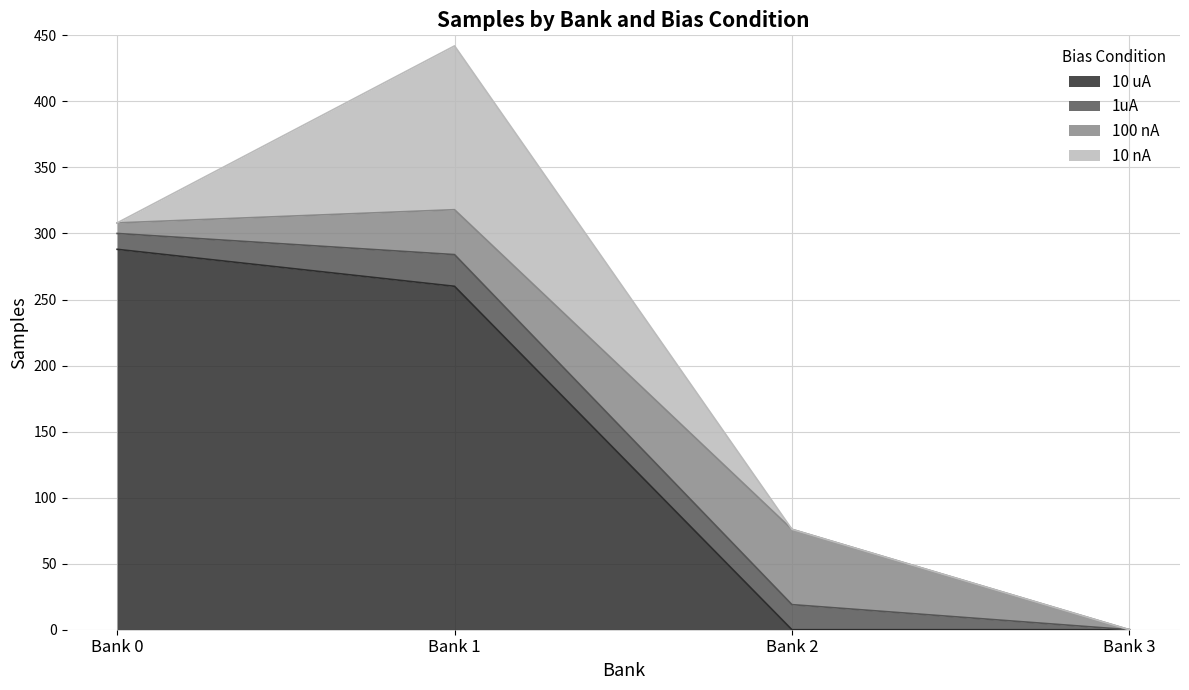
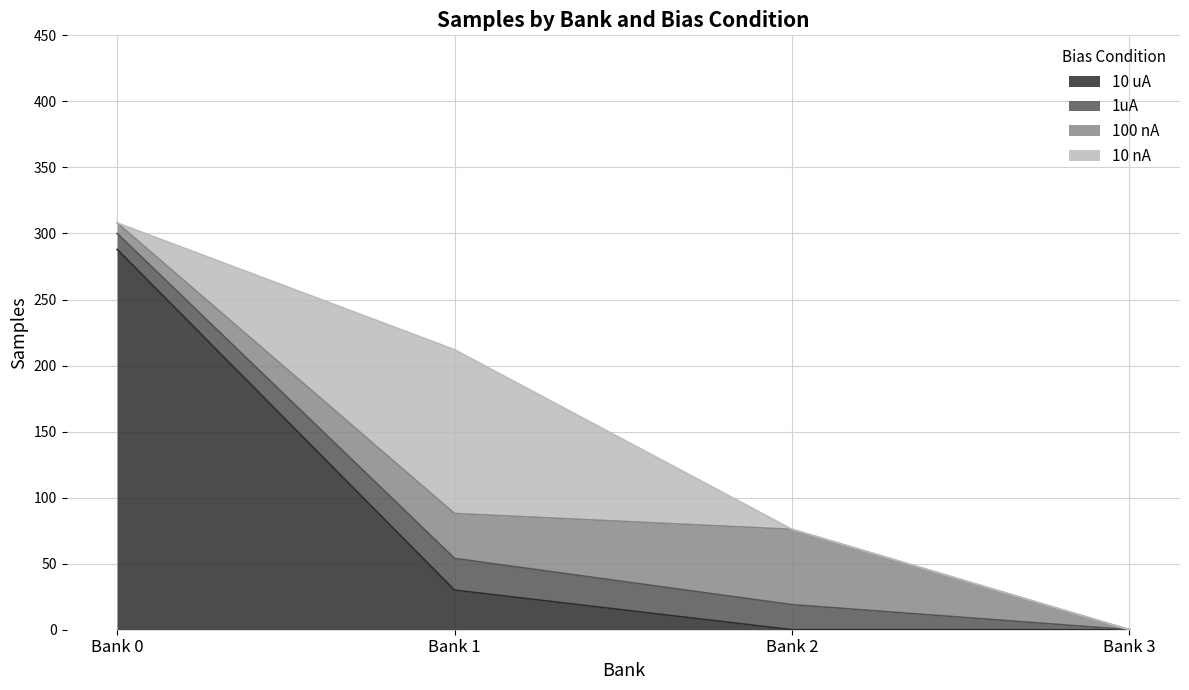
10 uA, Bank 1: 260 -> 30
